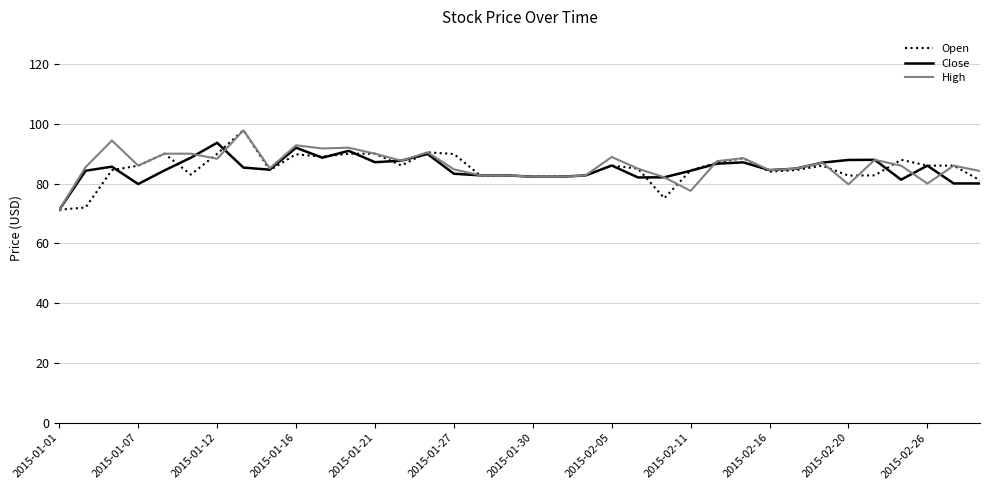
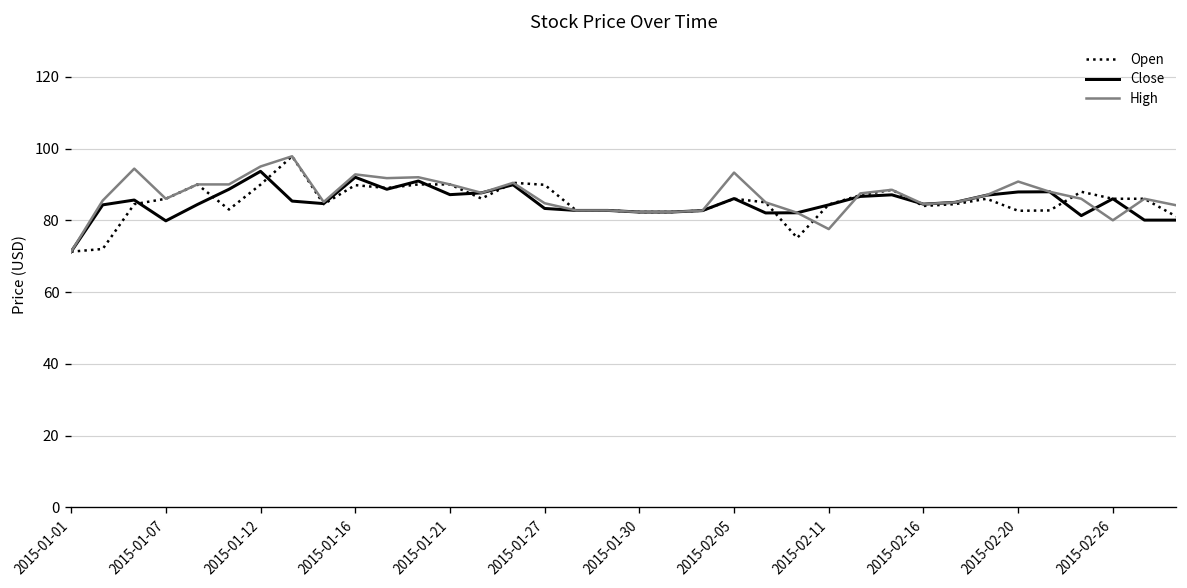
High, 2015-01-12: 88 -> 95
High, 2015-02-05: 89 -> 93
High, 2015-02-20: 80 -> 91
